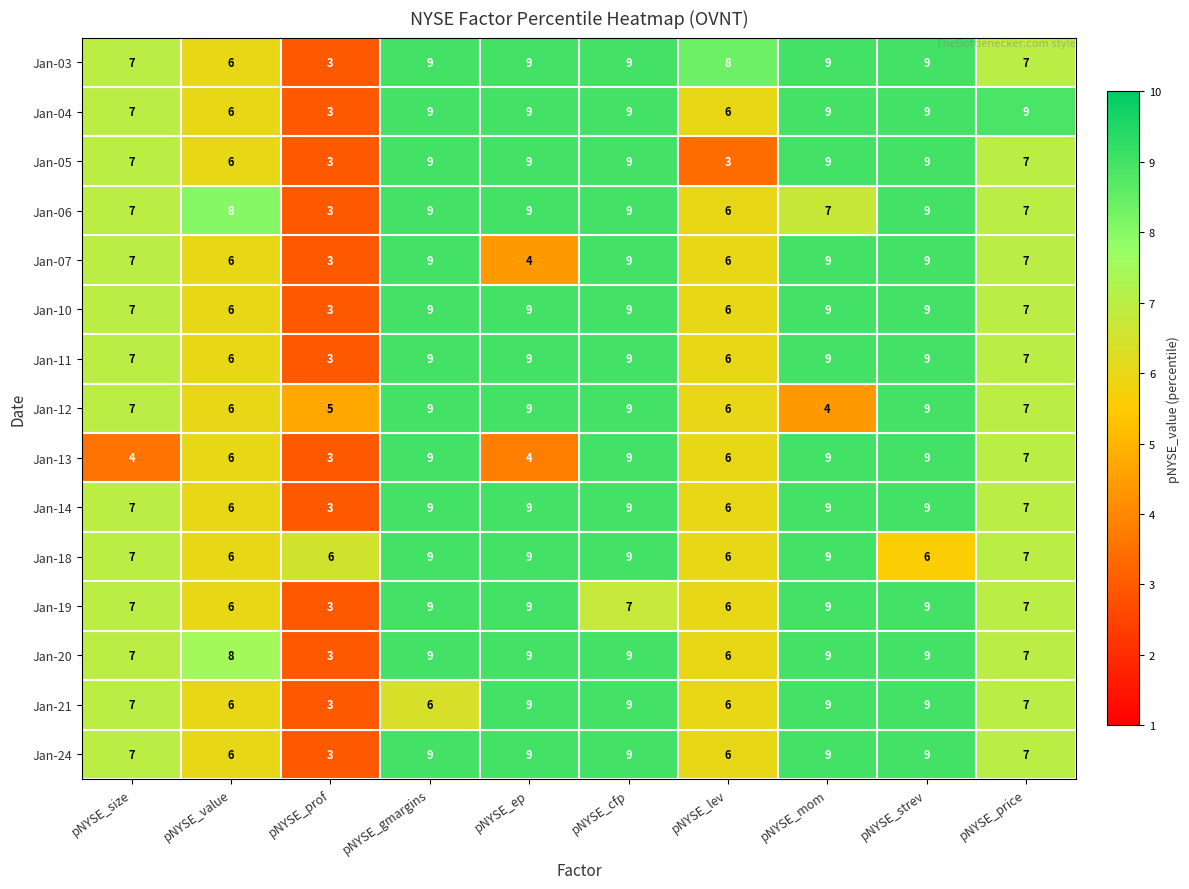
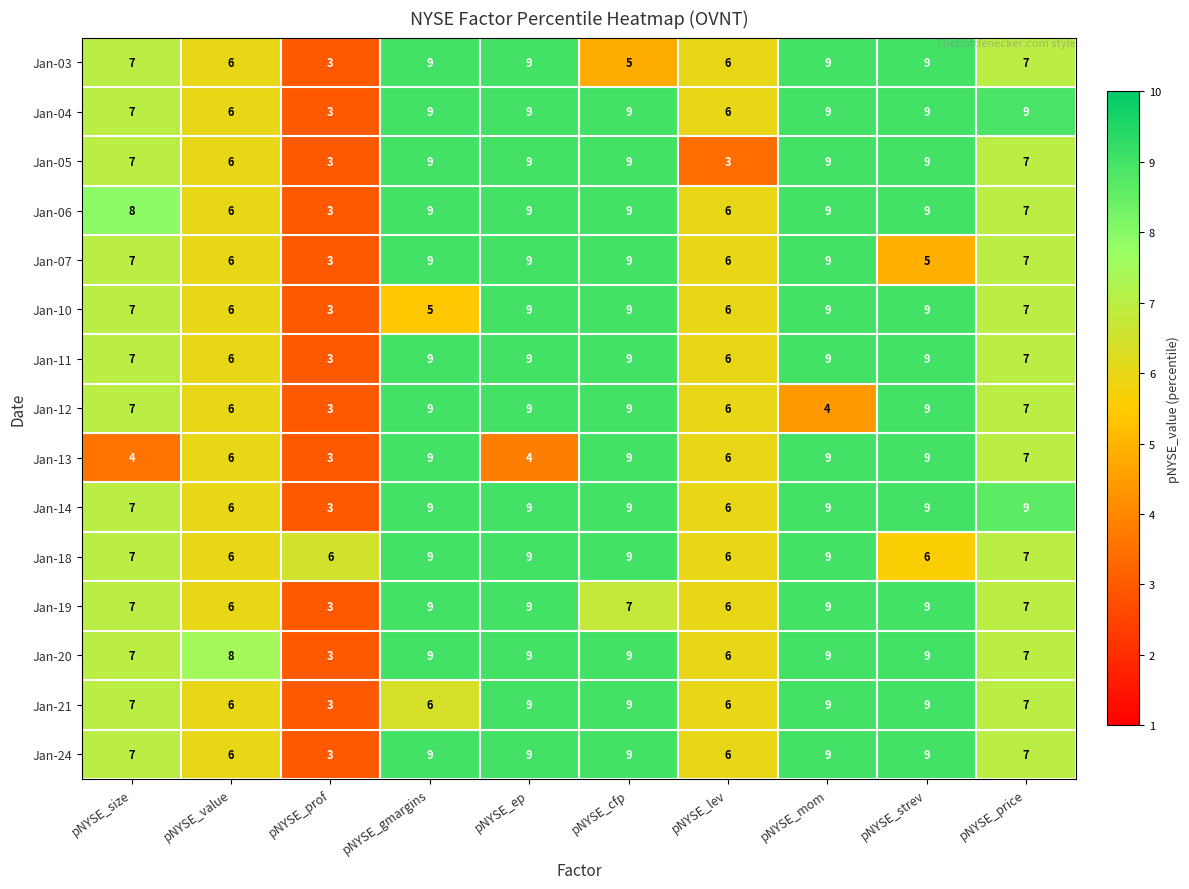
Jan-03, pNYSE_cfp: 9 -> 5
Jan-03, pNYSE_lev: 8 -> 6
Jan-06, pNYSE_size: 7 -> 8
Jan-06, pNYSE_value: 8 -> 6
Jan-06, pNYSE_mom: 7 -> 9
Jan-07, pNYSE_ep: 4 -> 9
Jan-07, pNYSE_strev: 9 -> 5
Jan-10, pNYSE_gmargins: 9 -> 5
Jan-12, pNYSE_prof: 5 -> 3
Jan-14, pNYSE_price: 7 -> 9
